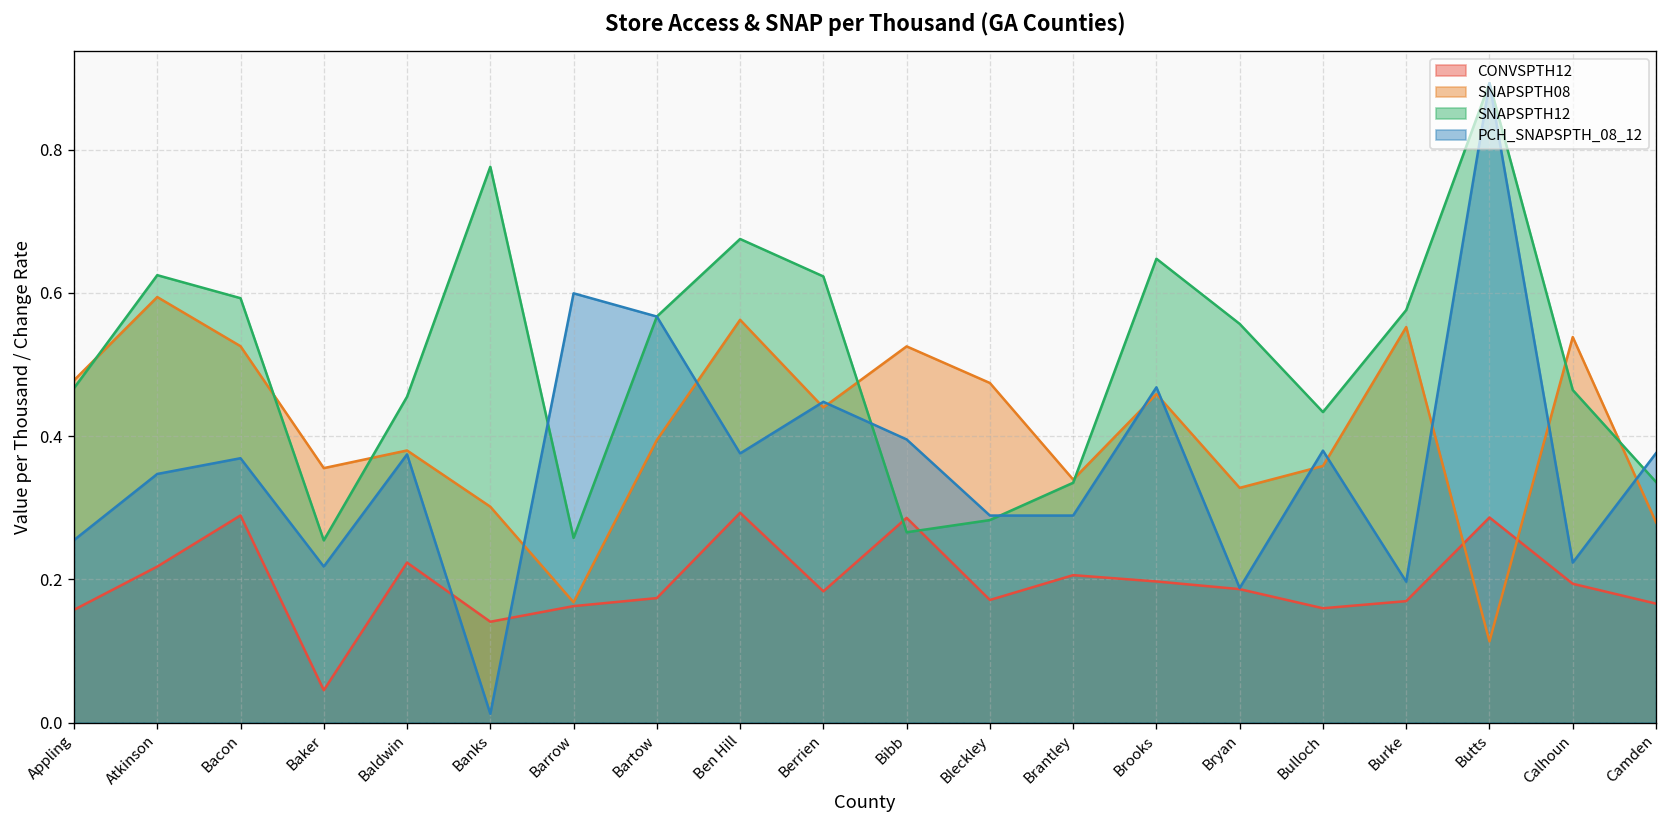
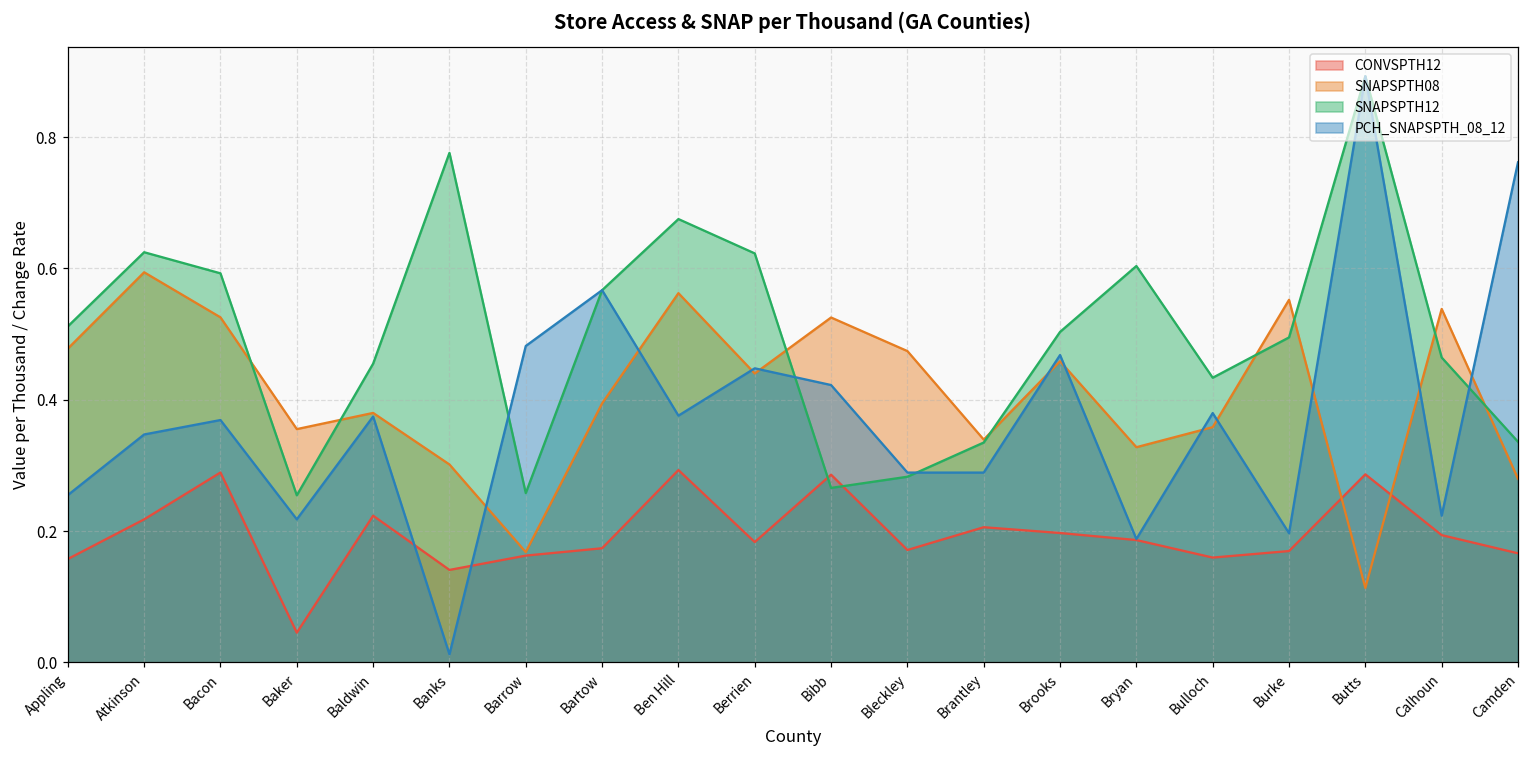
SNAPSPTH12, Appling: 0.47 -> 0.51
PCH_SNAPSPTH_08_12, Barrow: 0.60 -> 0.48
PCH_SNAPSPTH_08_12, Bibb: 0.40 -> 0.42
SNAPSPTH12, Brooks: 0.65 -> 0.50
SNAPSPTH12, Bryan: 0.56 -> 0.60
SNAPSPTH12, Burke: 0.58 -> 0.49
PCH_SNAPSPTH_08_12, Camden: 0.38 -> 0.76
